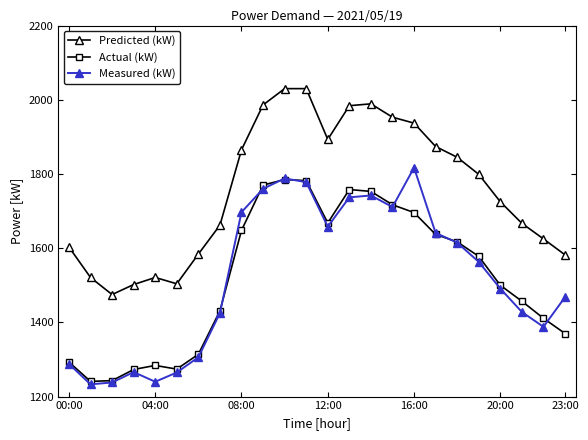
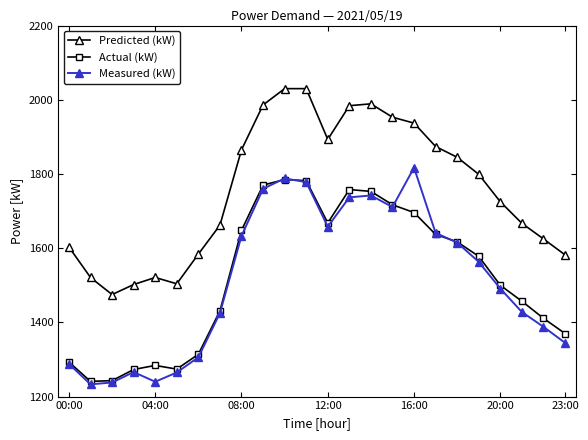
Measured (kW), 08:00: 1700 -> 1630
Measured (kW), 23:00: 1470 -> 1350
